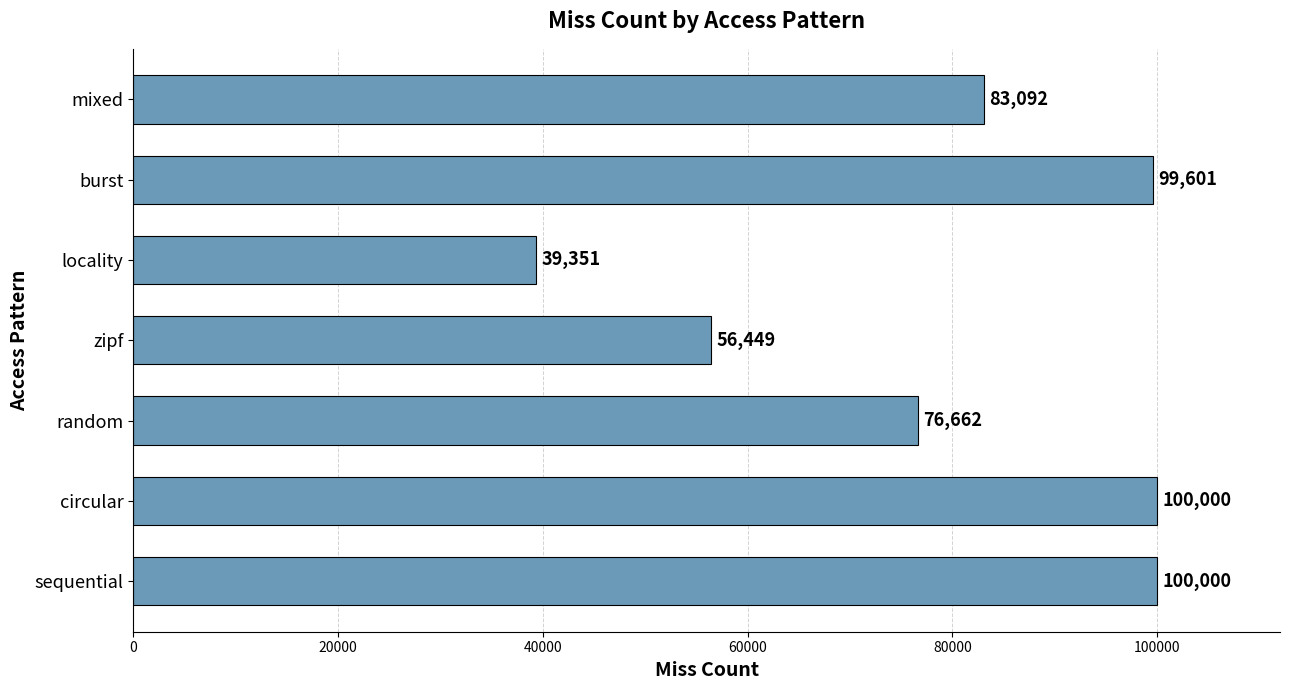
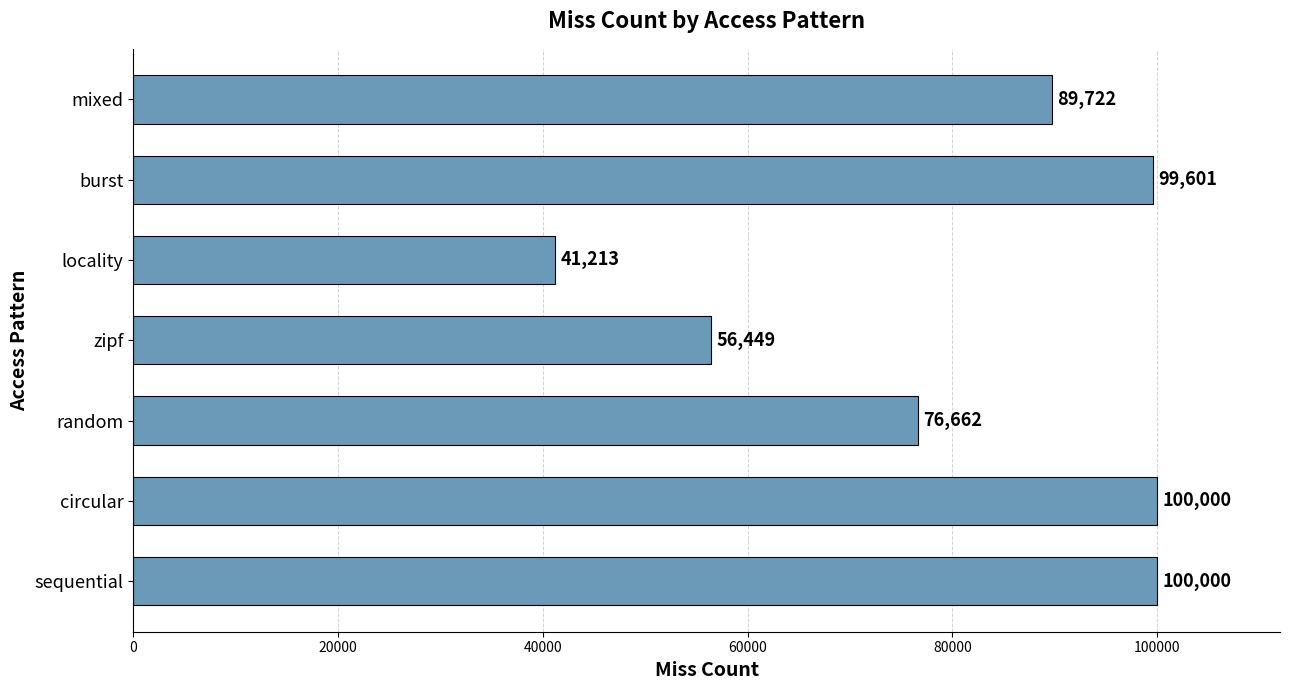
mixed: 83,092 -> 89,722
locality: 39,351 -> 41,213
